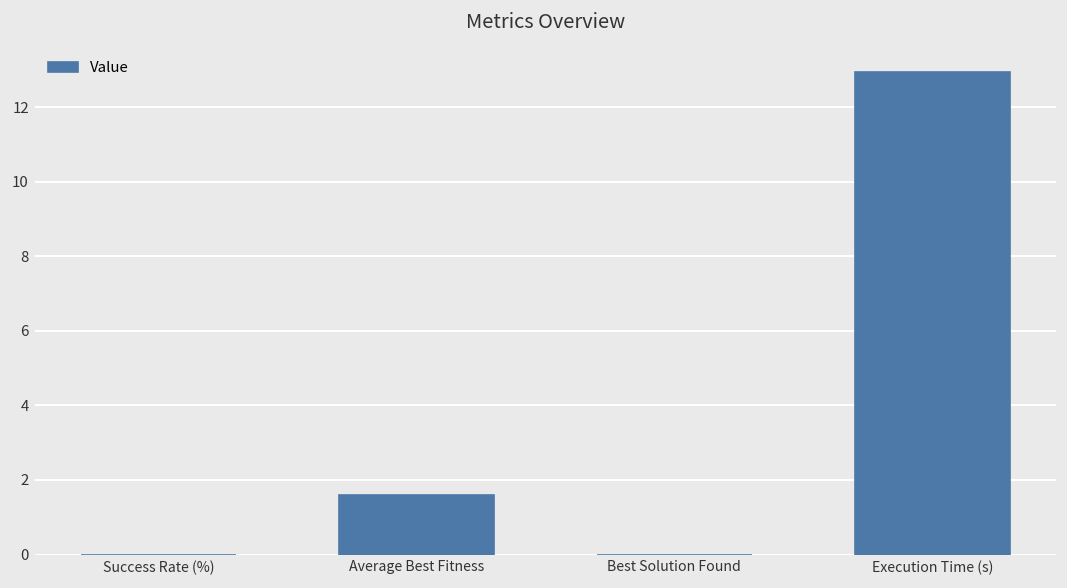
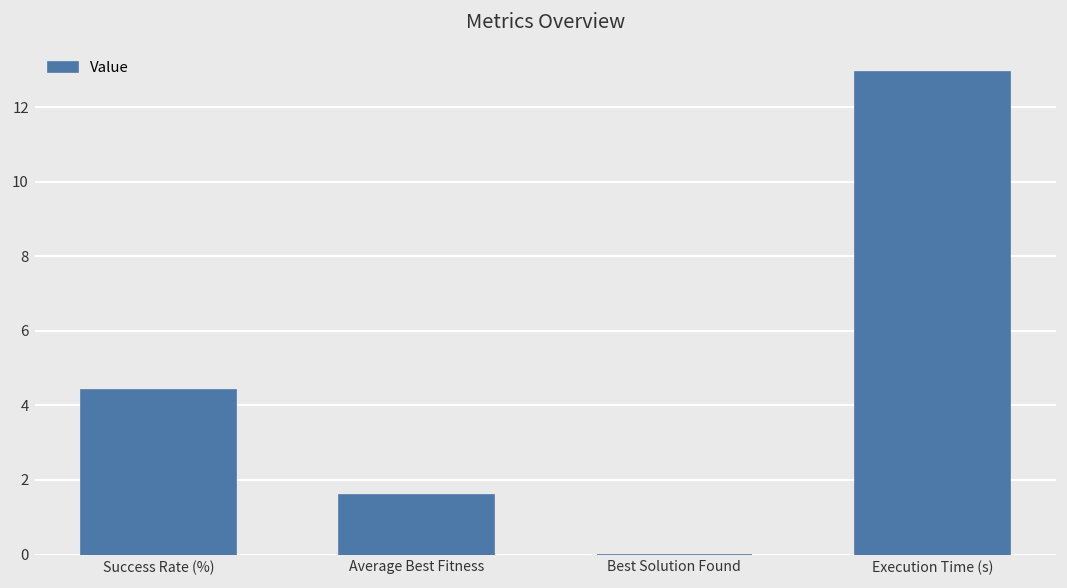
Success Rate (%): 0.0 -> 4.4
